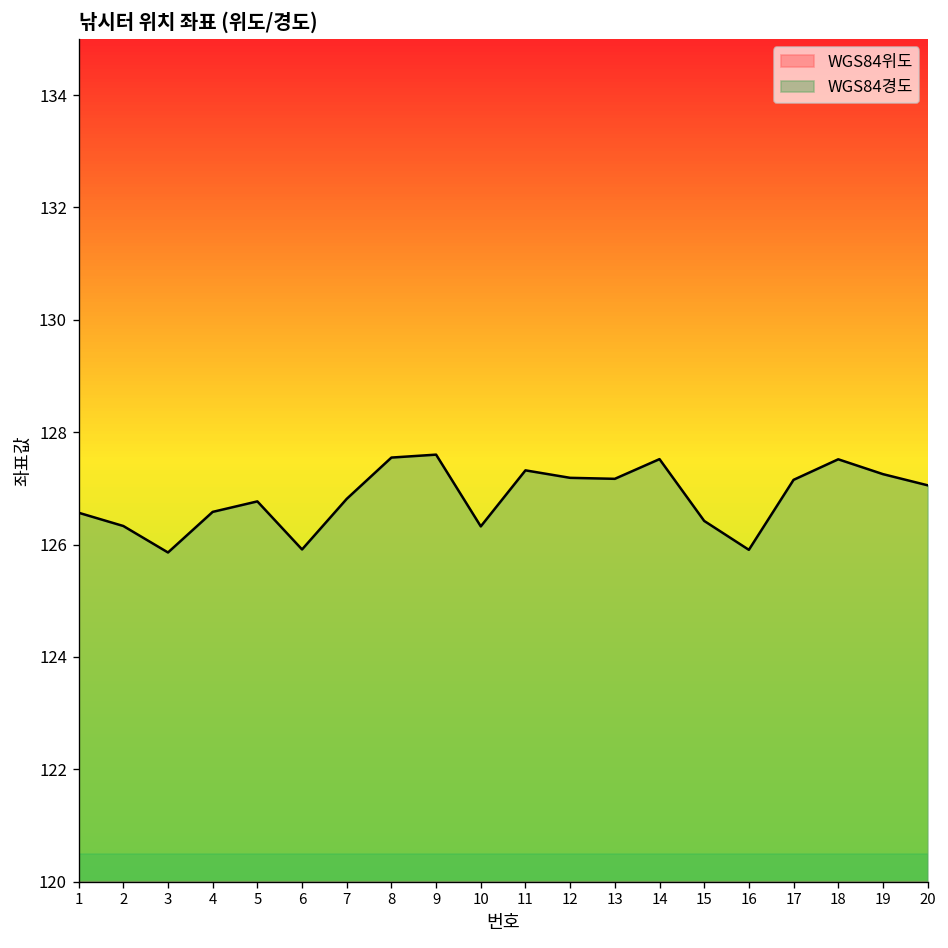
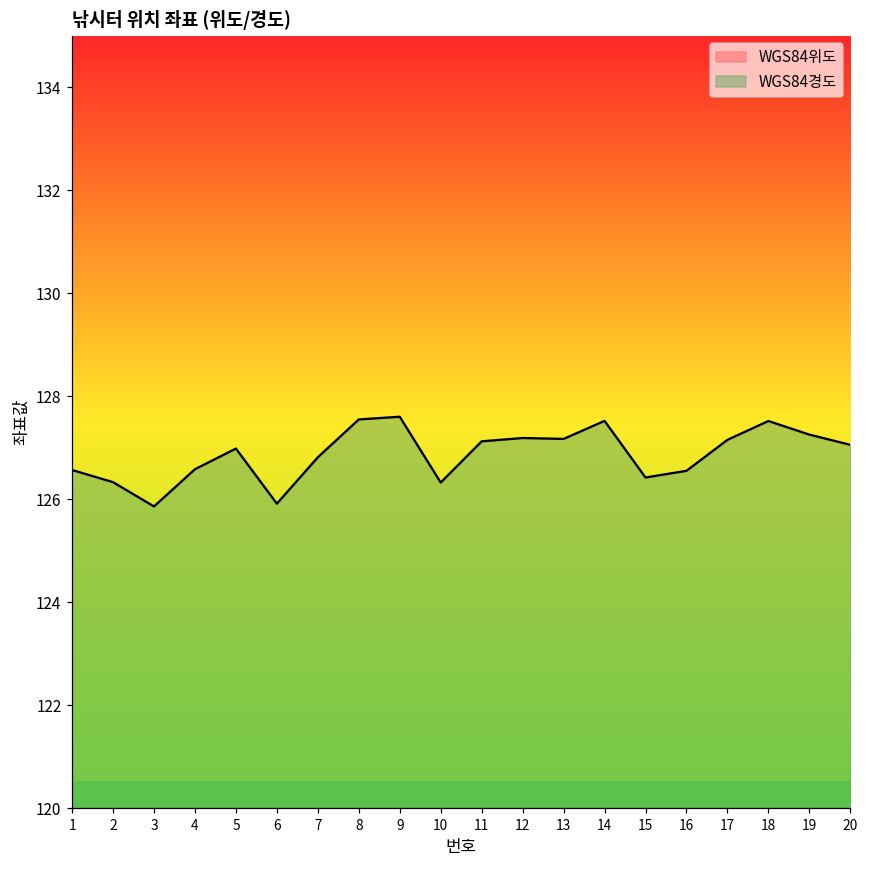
WGS84경도, 5: 126.8 -> 127.0
WGS84경도, 11: 127.3 -> 127.1
WGS84경도, 16: 125.9 -> 126.5
